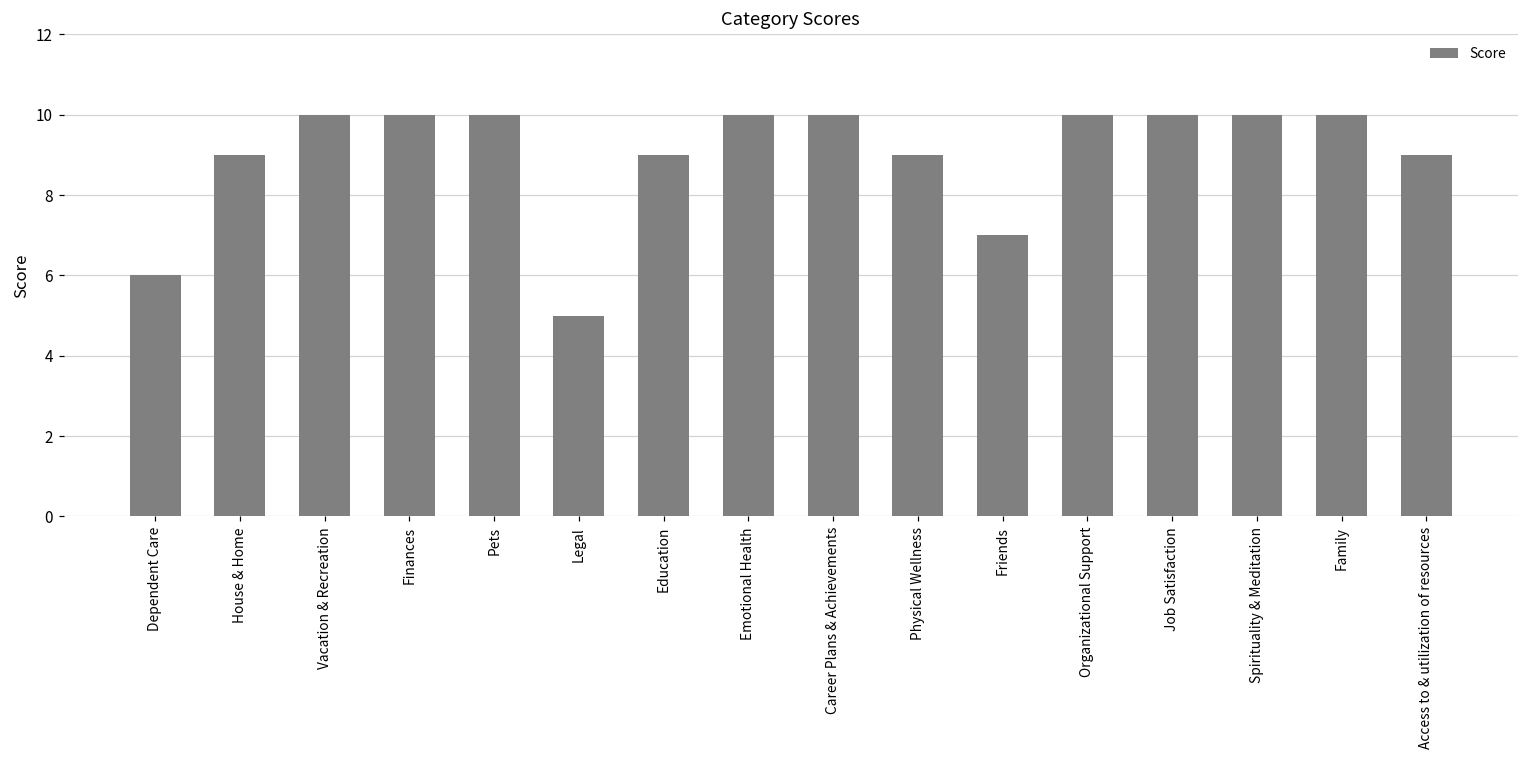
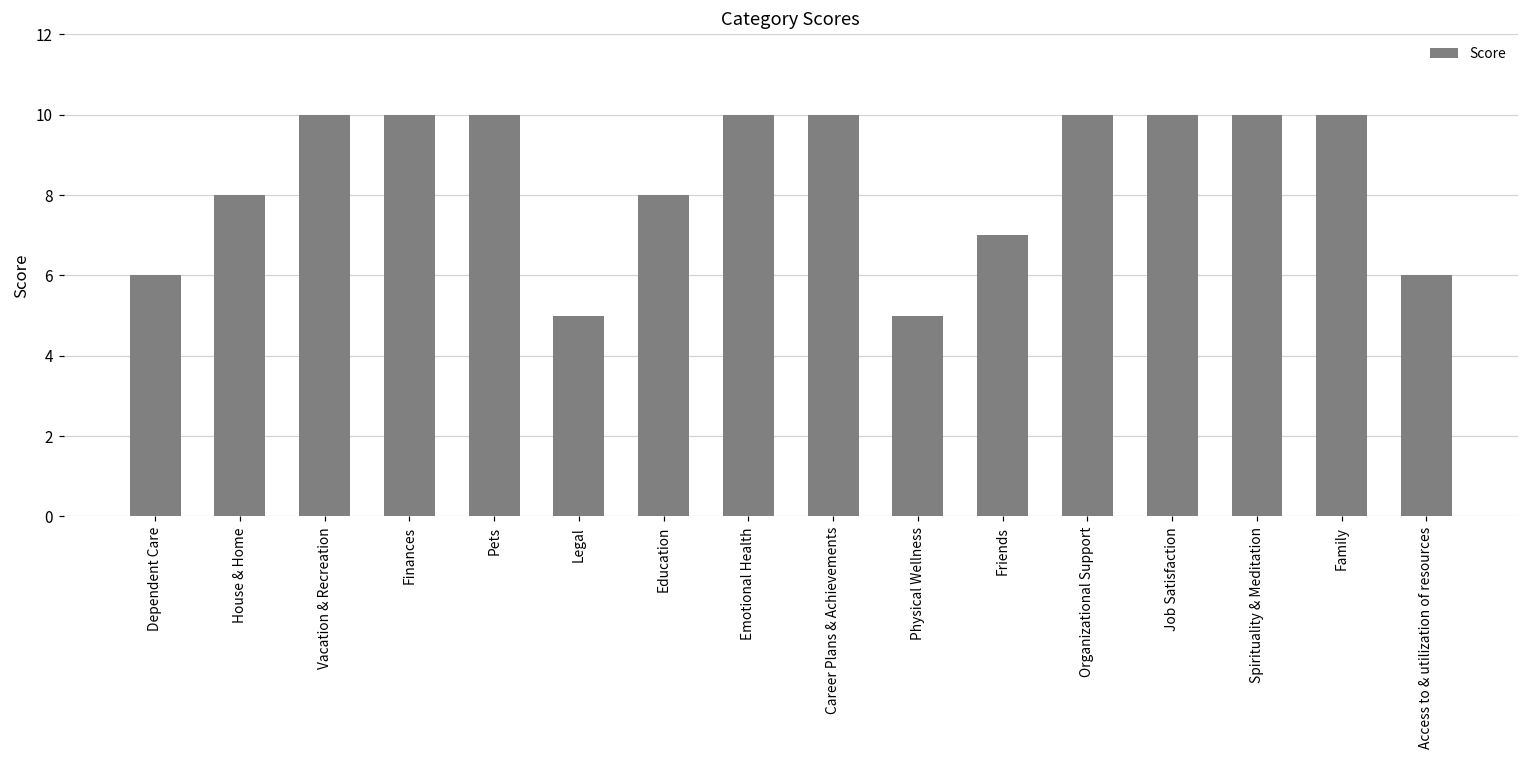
House & Home: 9 -> 8
Education: 9 -> 8
Physical Wellness: 9 -> 5
Access to & utilization of resources: 9 -> 6
